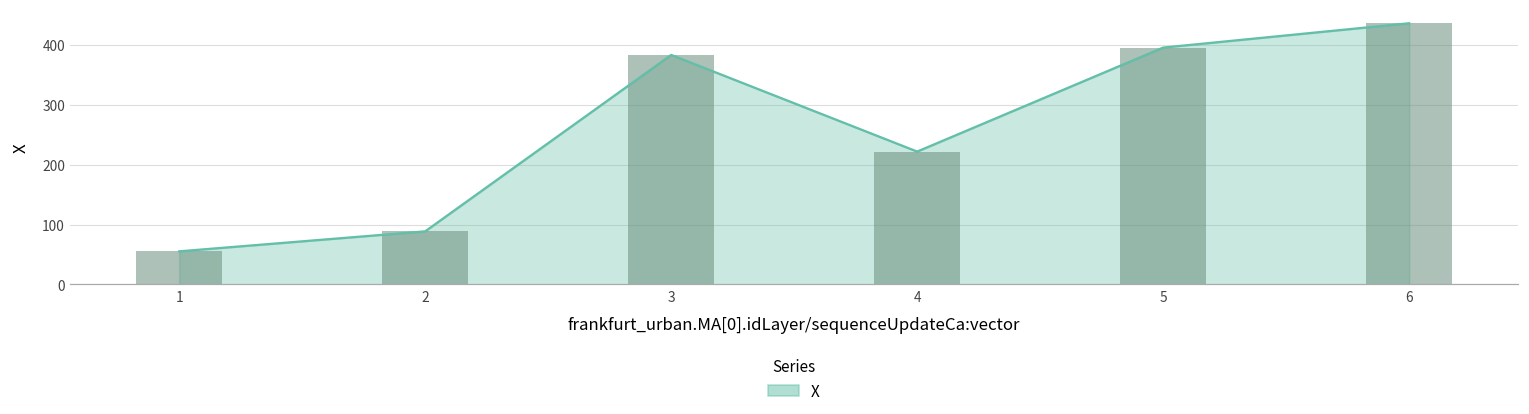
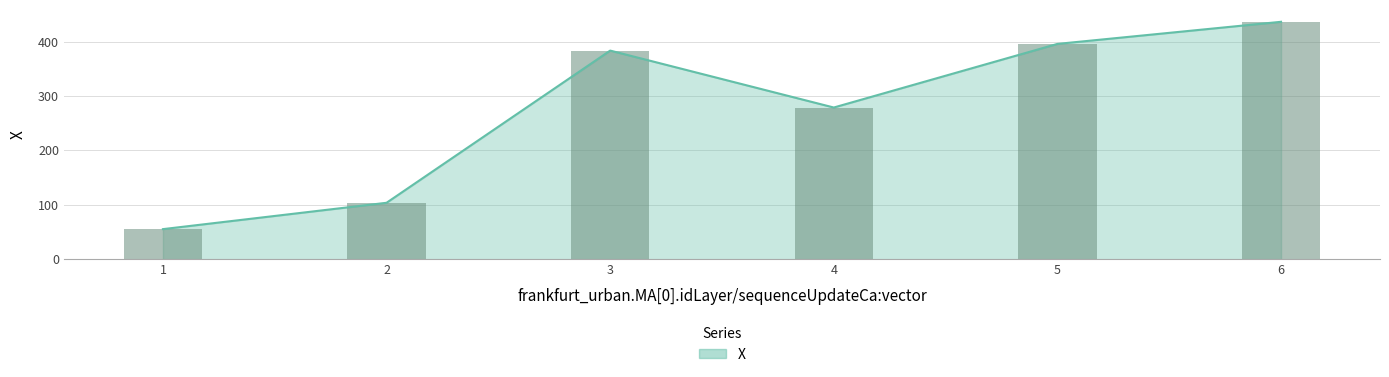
2: 90 -> 100
4: 220 -> 280
